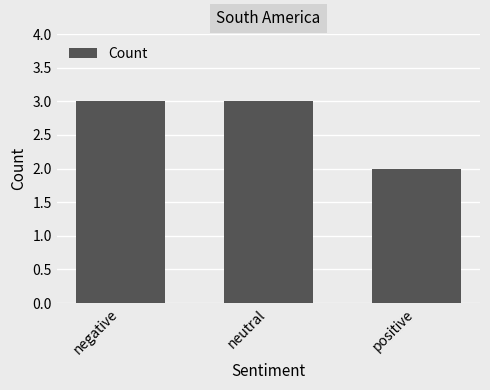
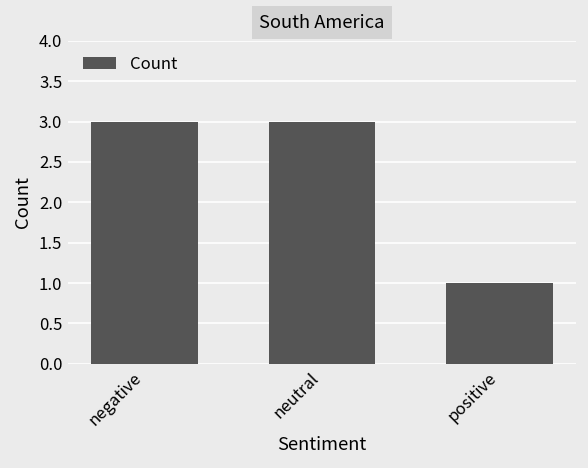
positive: 2 -> 1
